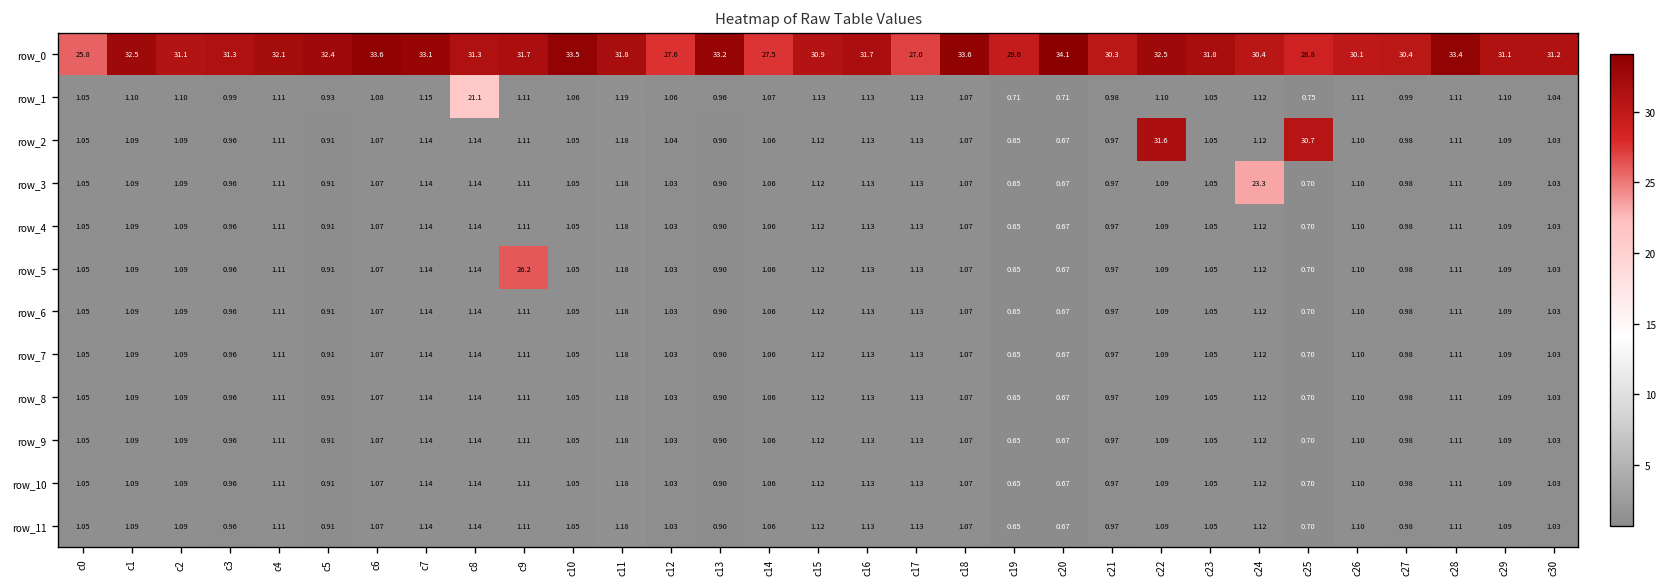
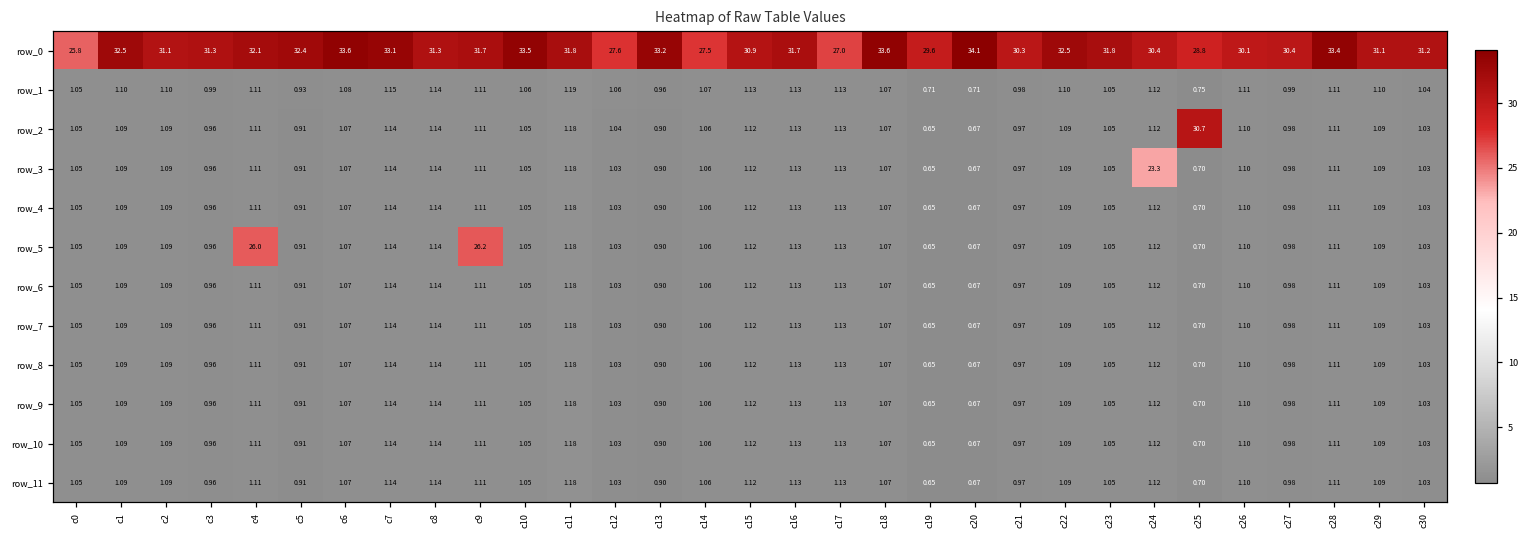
row_1, c8: 21.1 -> 1.14
row_2, c22: 31.6 -> 1.09
row_5, c4: 1.11 -> 26.0
